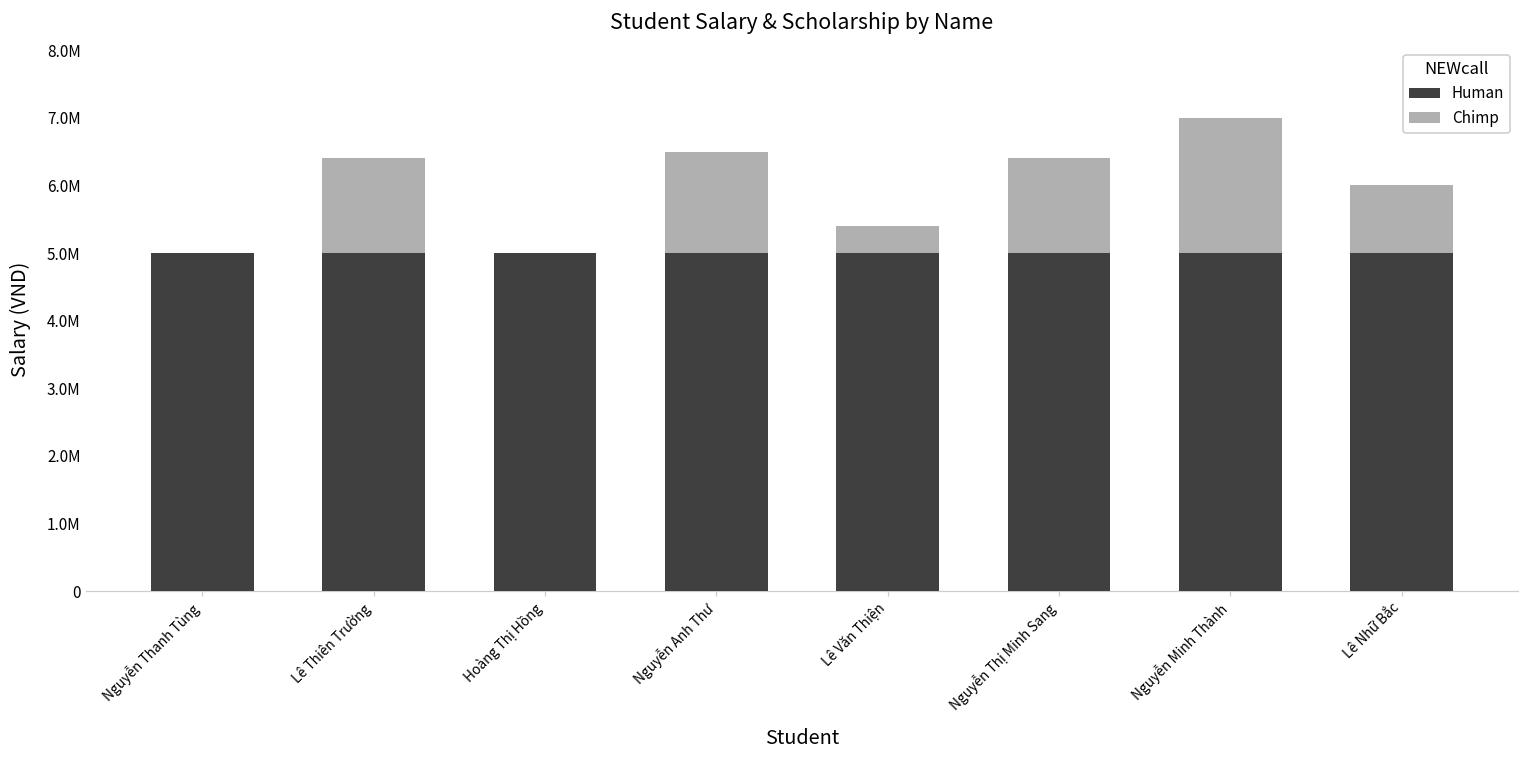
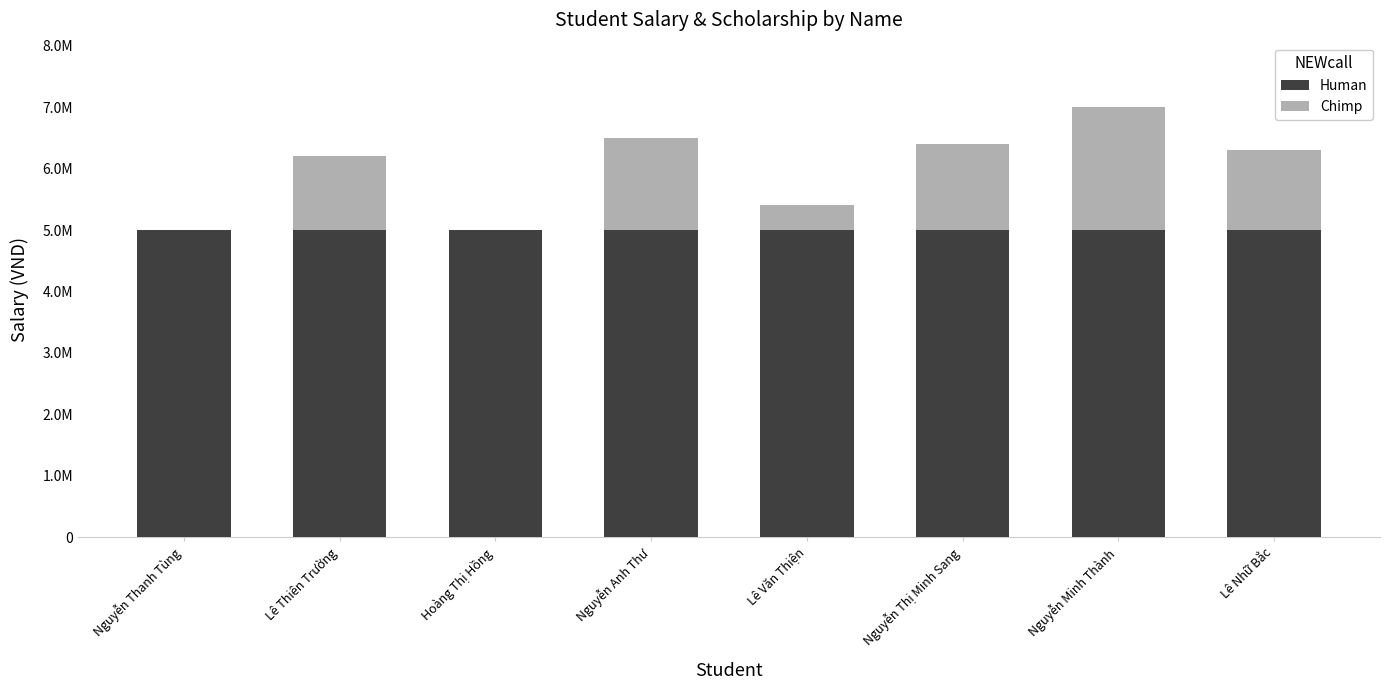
Chimp, Lê Thiên Trường: 1400000 -> 1200000
Chimp, Lê Nhữ Bắc: 1000000 -> 1300000
